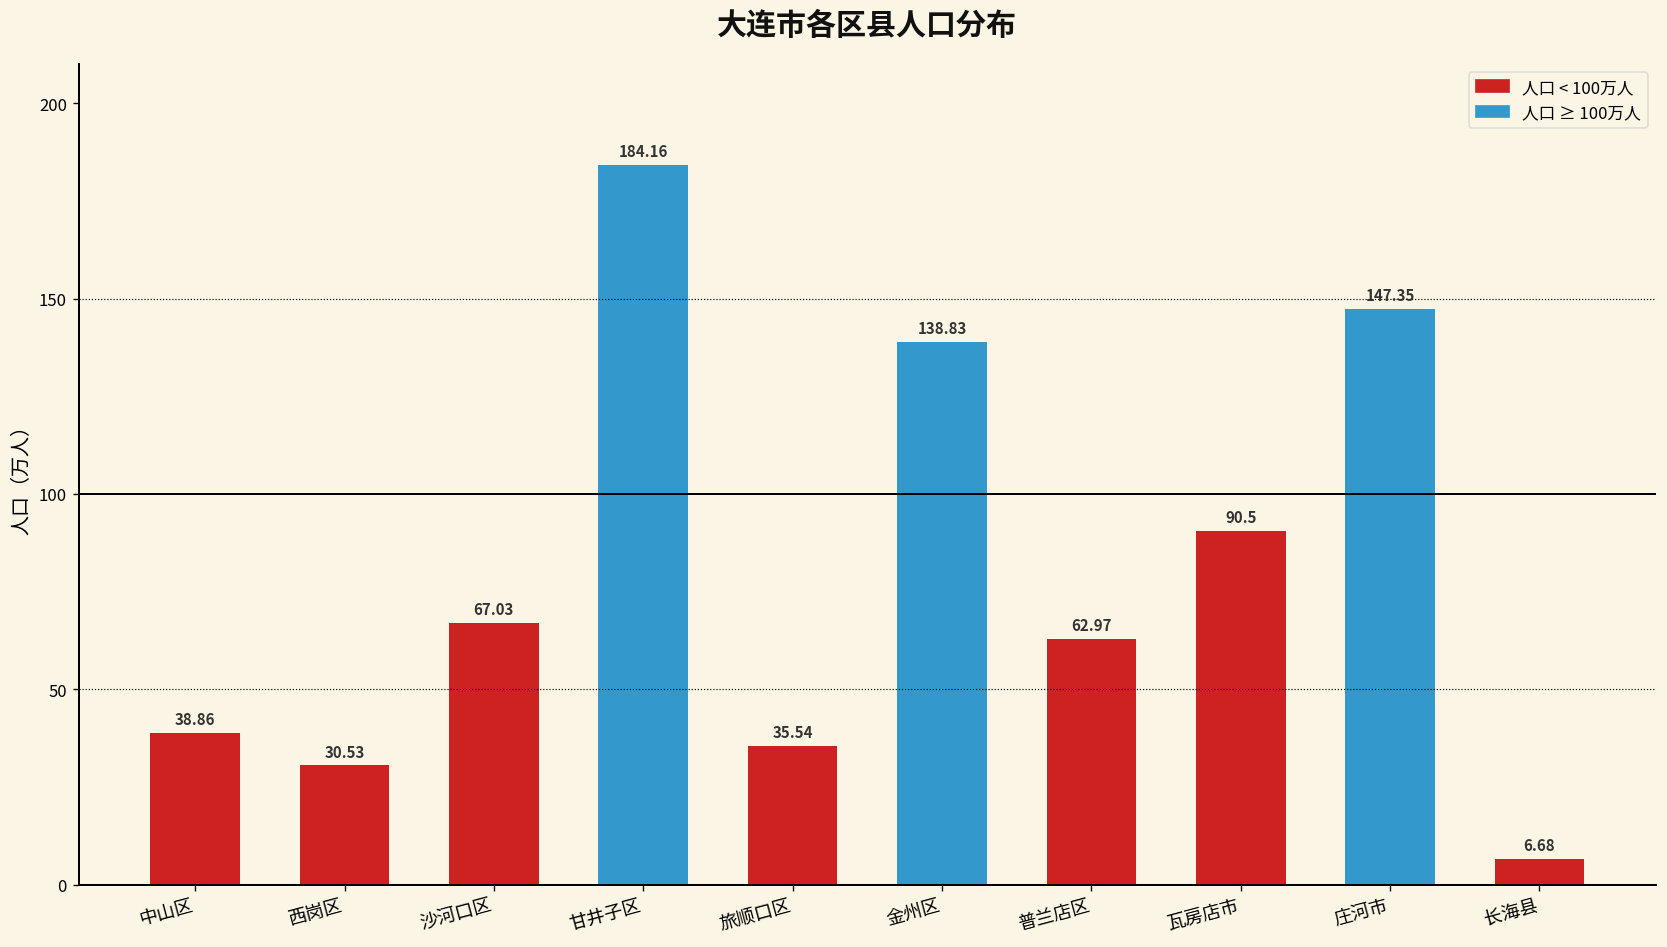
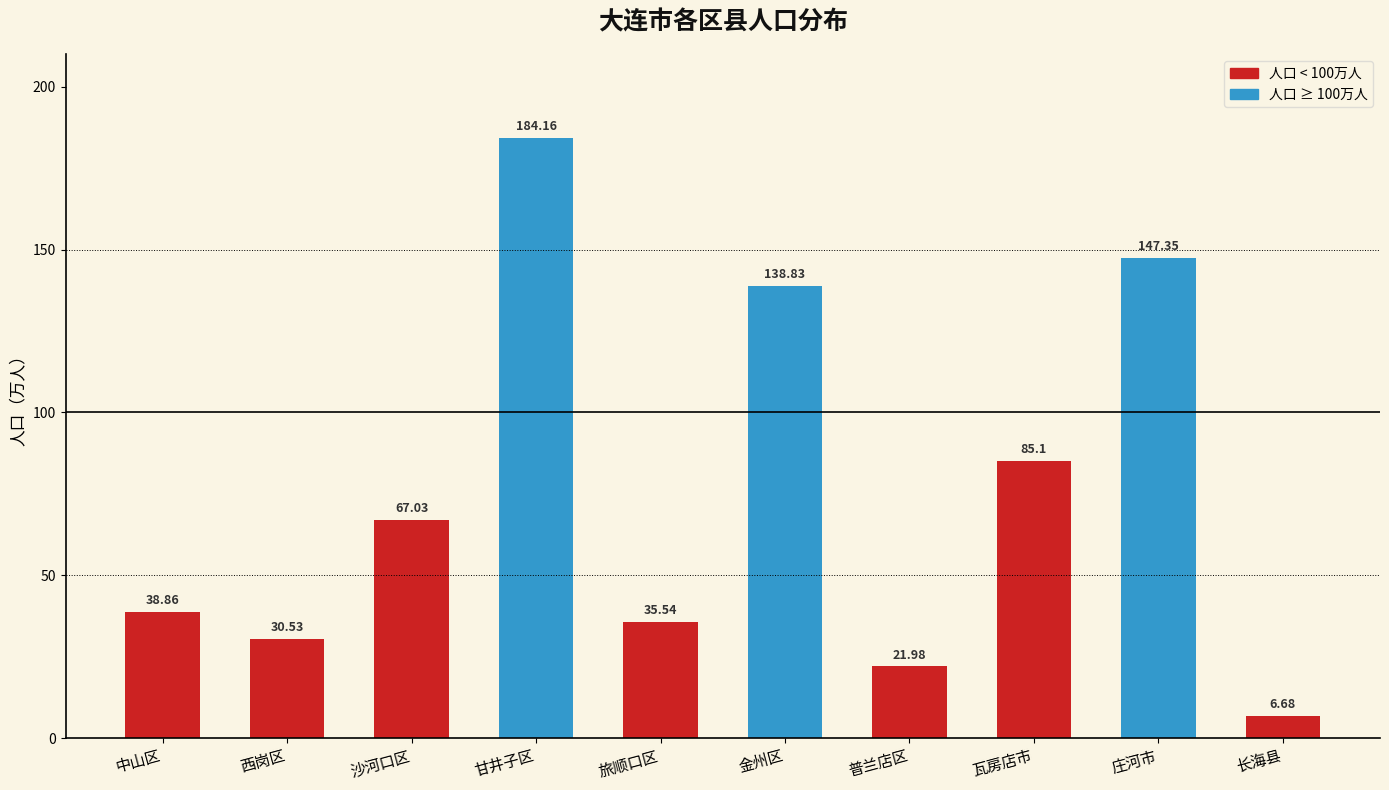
普兰店区: 62.97 -> 21.98
瓦房店市: 90.5 -> 85.1
